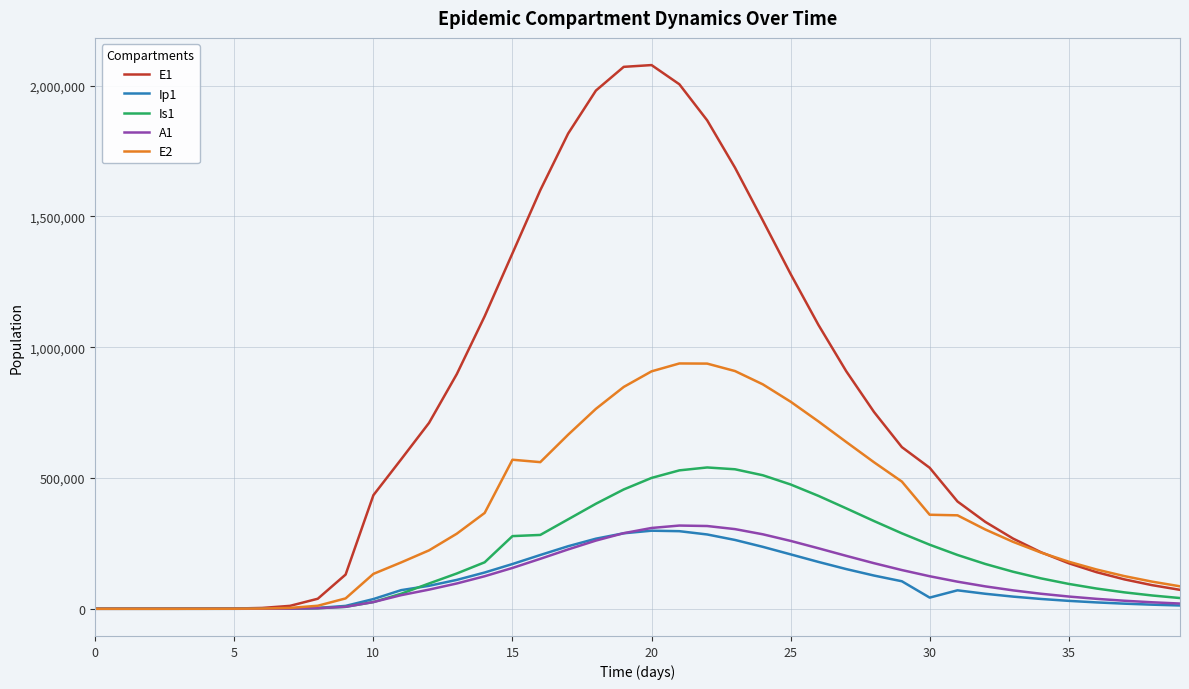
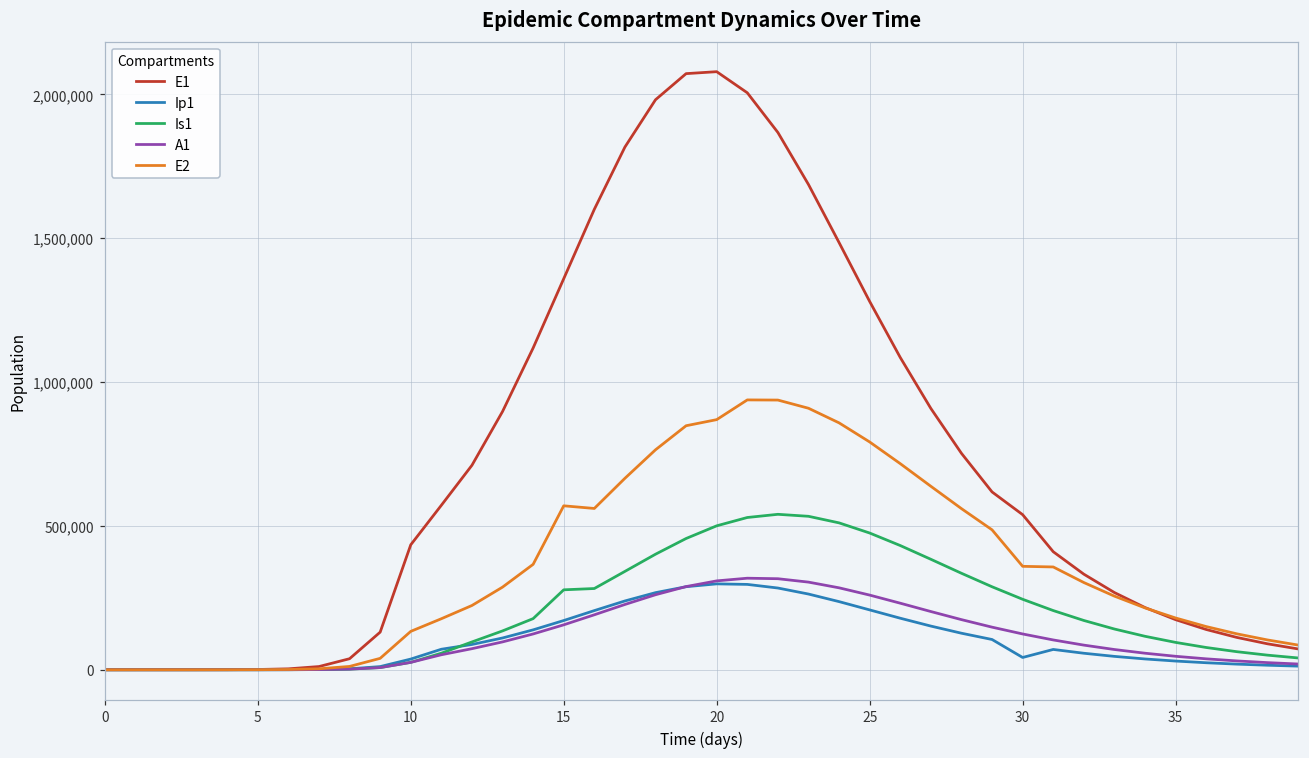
E2, 20: 910,000 -> 870,000
